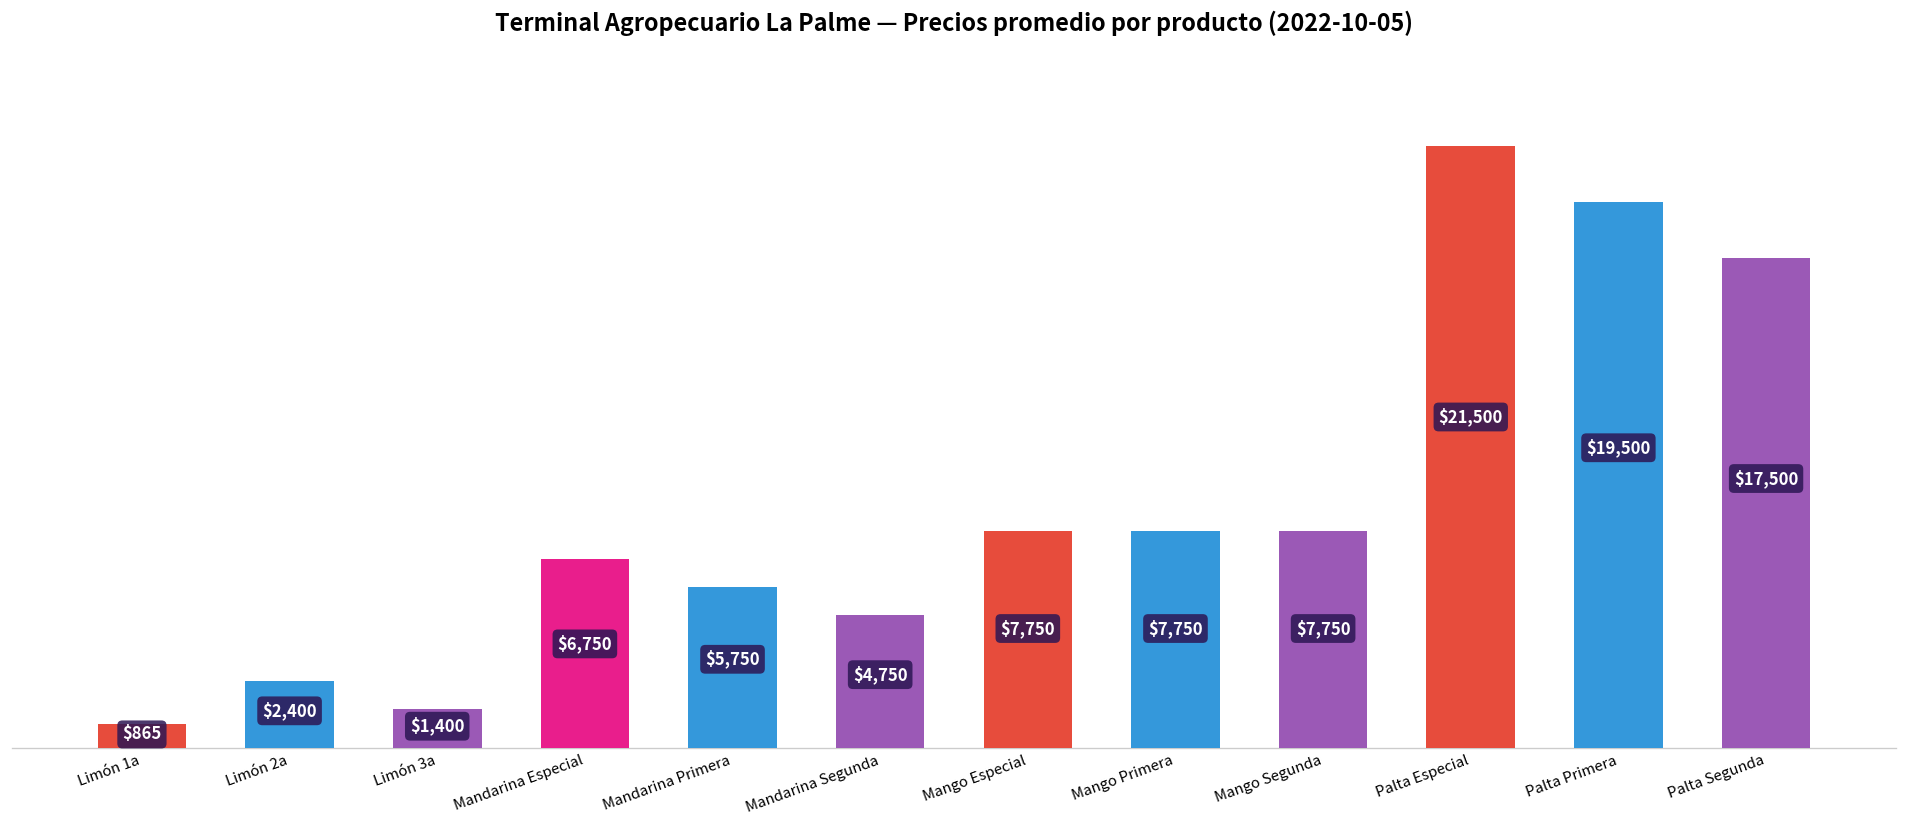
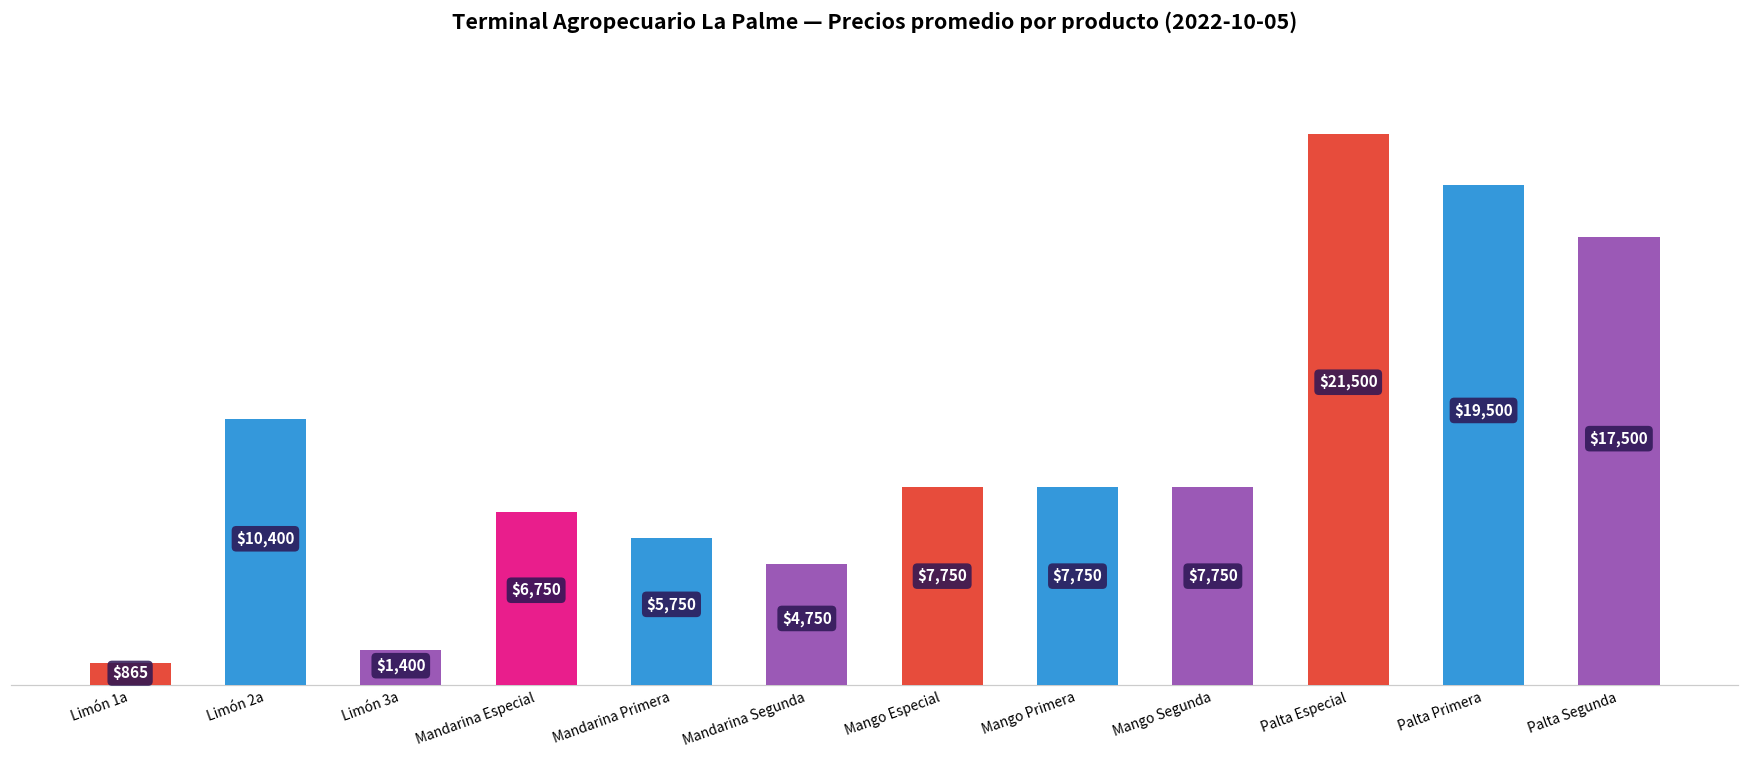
Limón 2a: $2,400 -> $10,400
